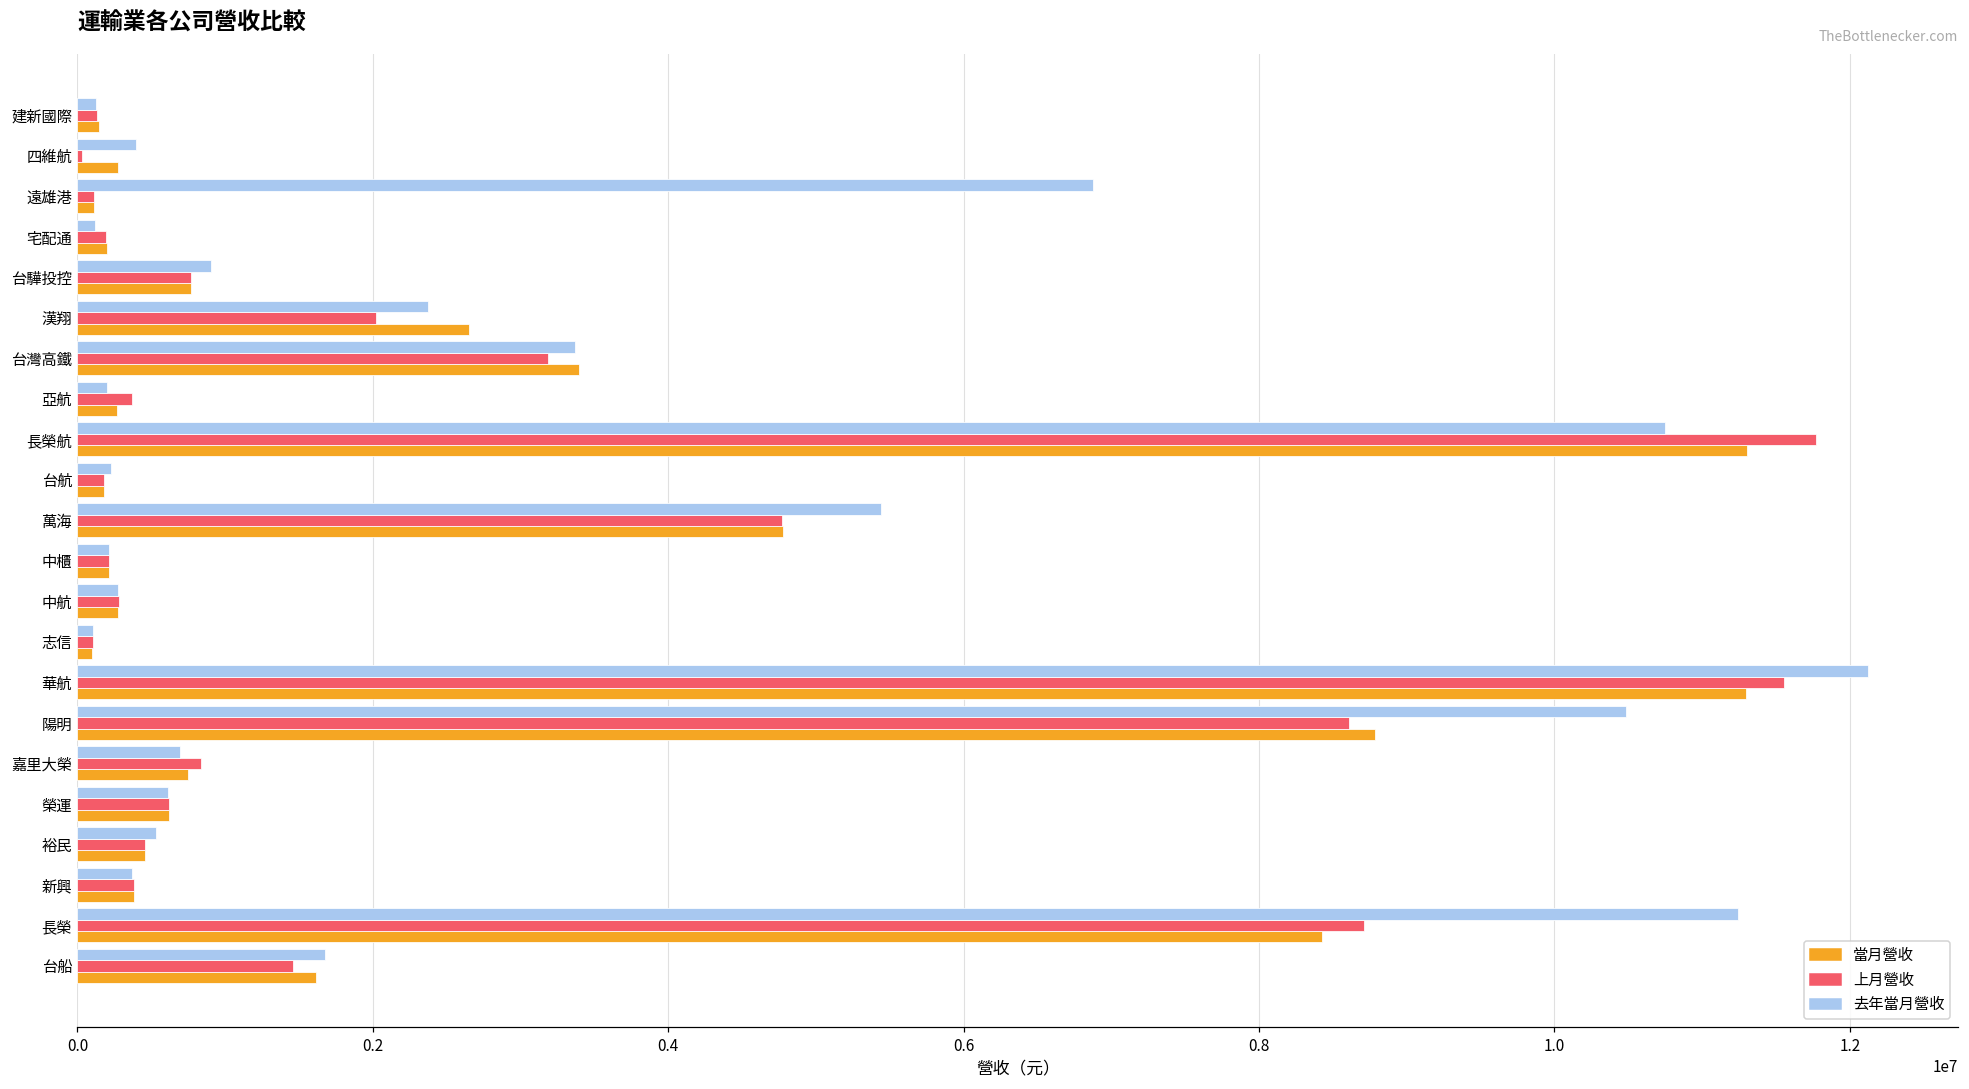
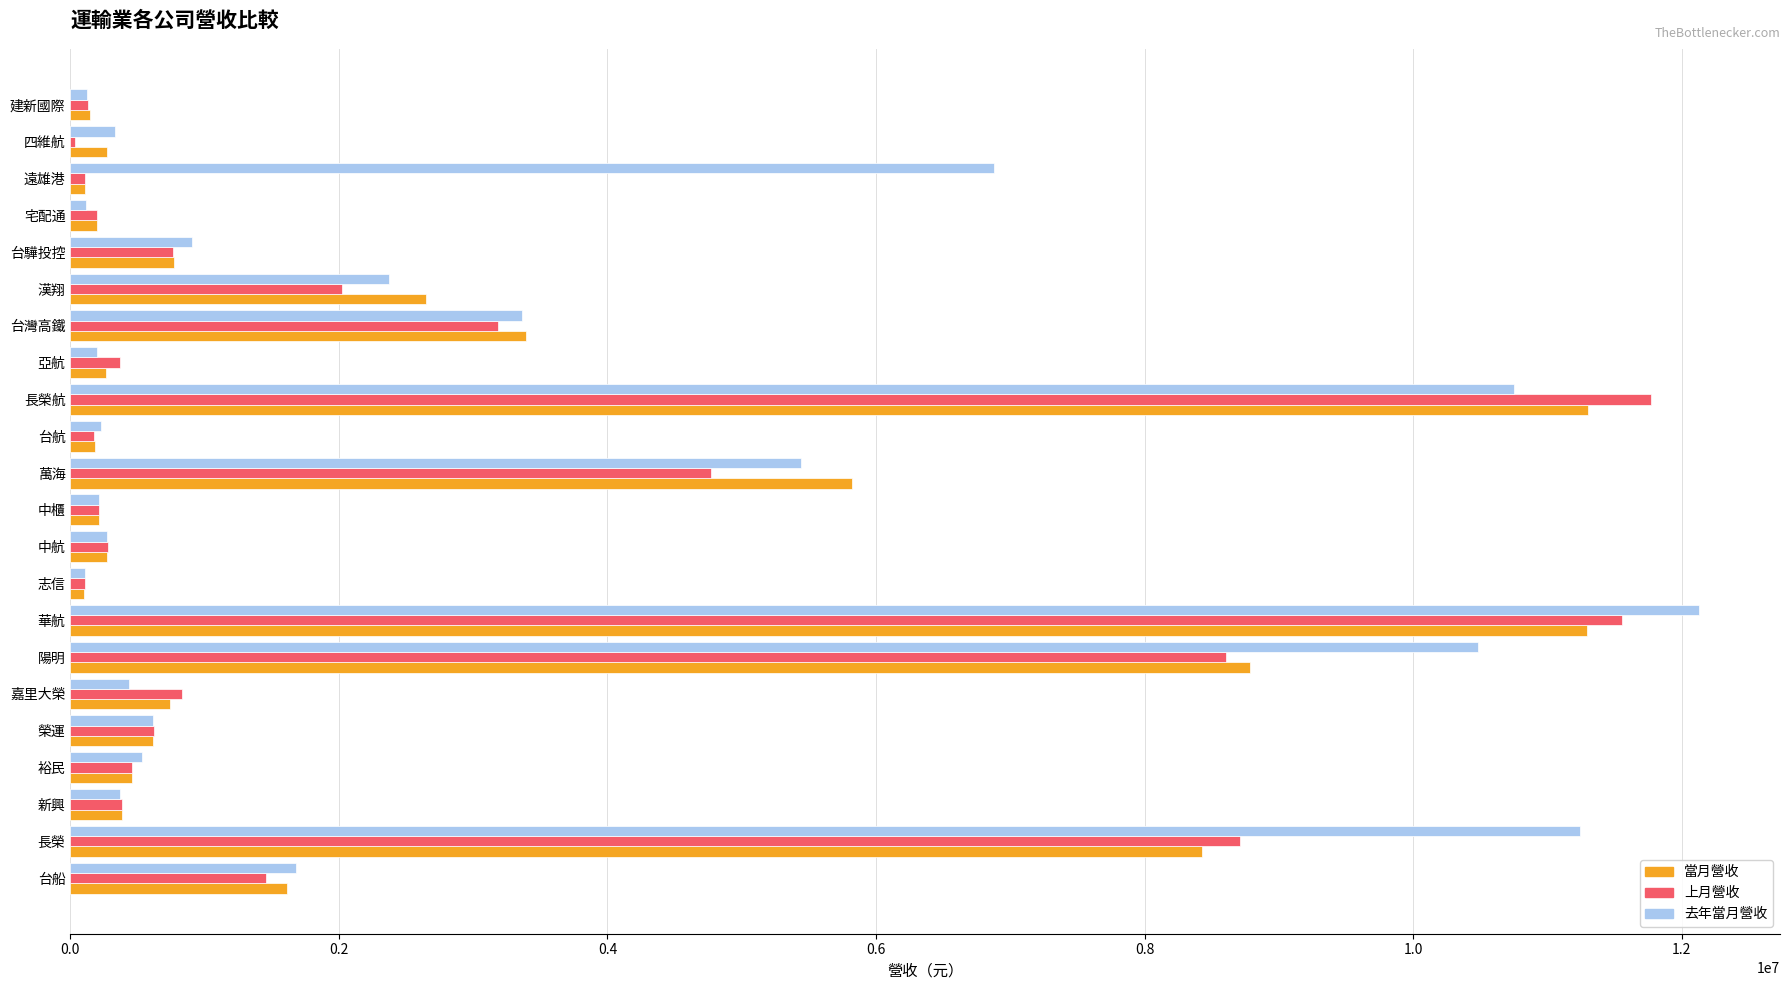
去年當月營收, 四維航: 400000 -> 330000
當月營收, 萬海: 4780000 -> 5820000
去年當月營收, 嘉里大榮: 690000 -> 440000
